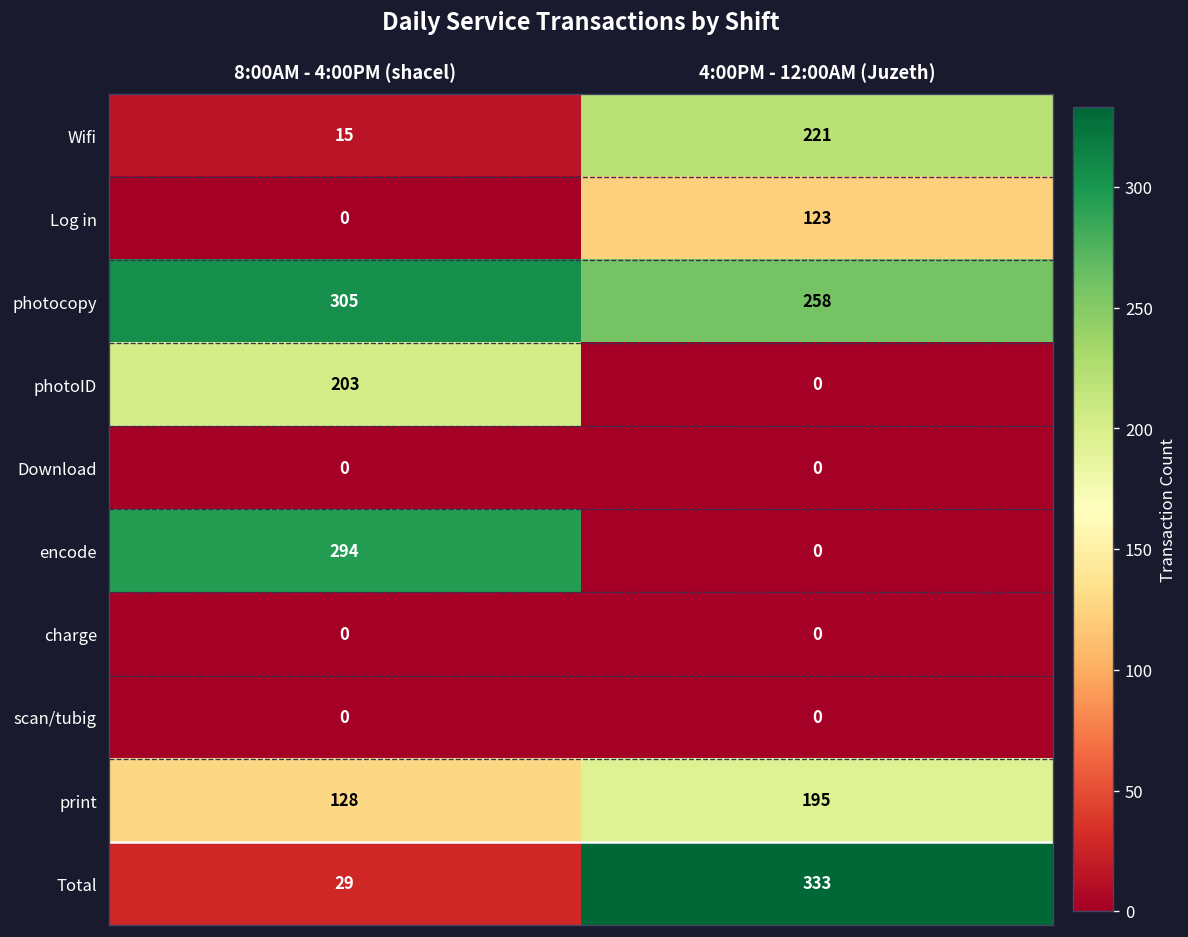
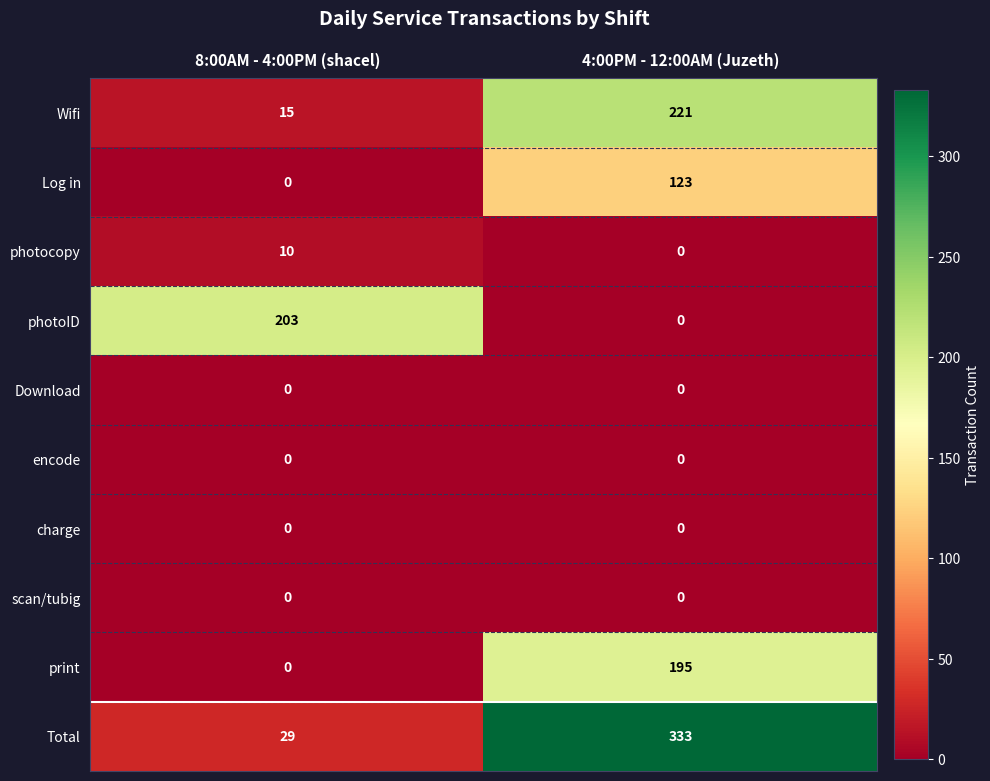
photocopy, 8:00AM - 4:00PM (shacel): 305 -> 10
photocopy, 4:00PM - 12:00AM (Juzeth): 258 -> 0
encode, 8:00AM - 4:00PM (shacel): 294 -> 0
print, 8:00AM - 4:00PM (shacel): 128 -> 0
